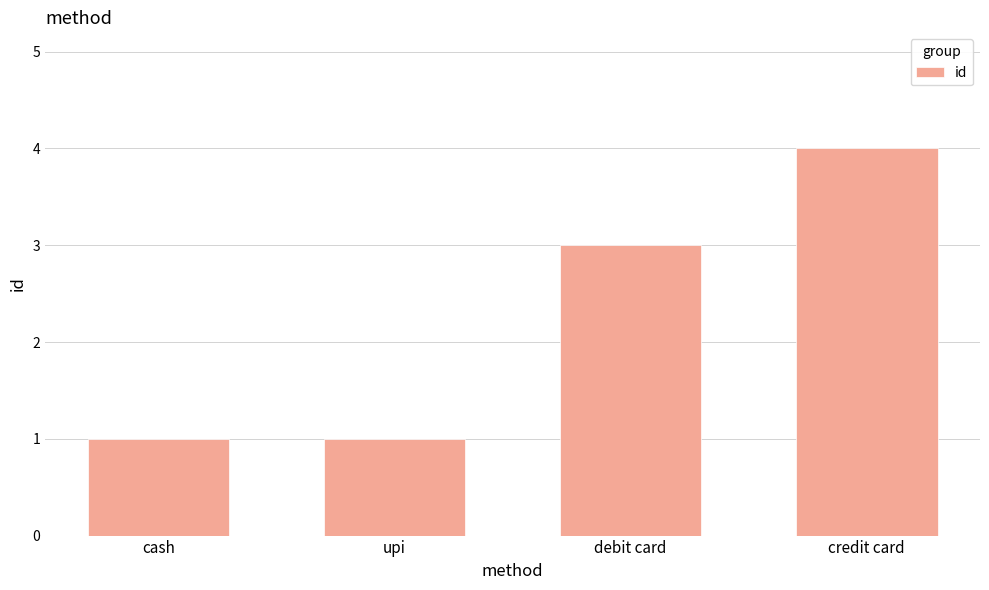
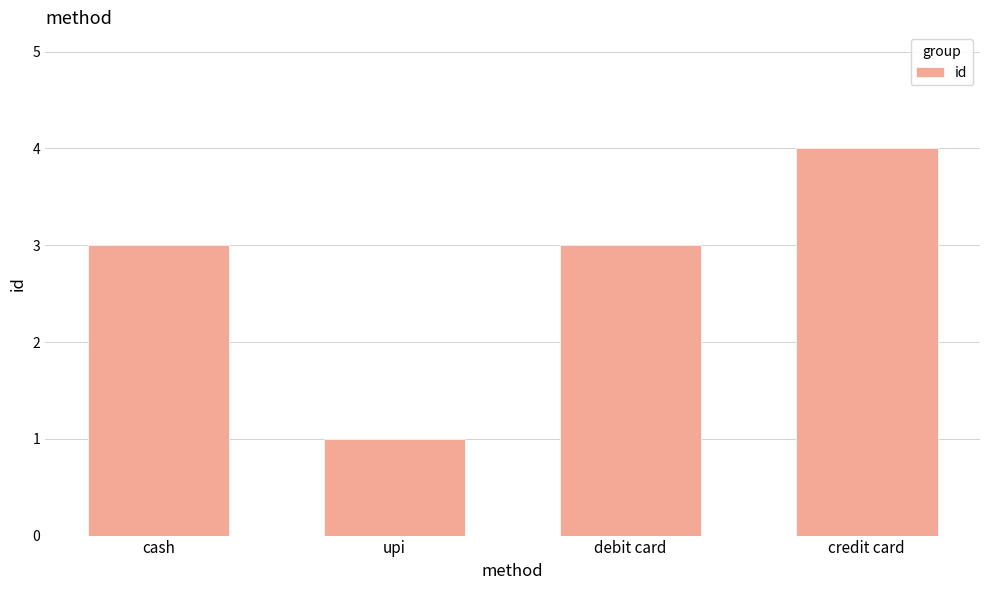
cash: 1 -> 3
